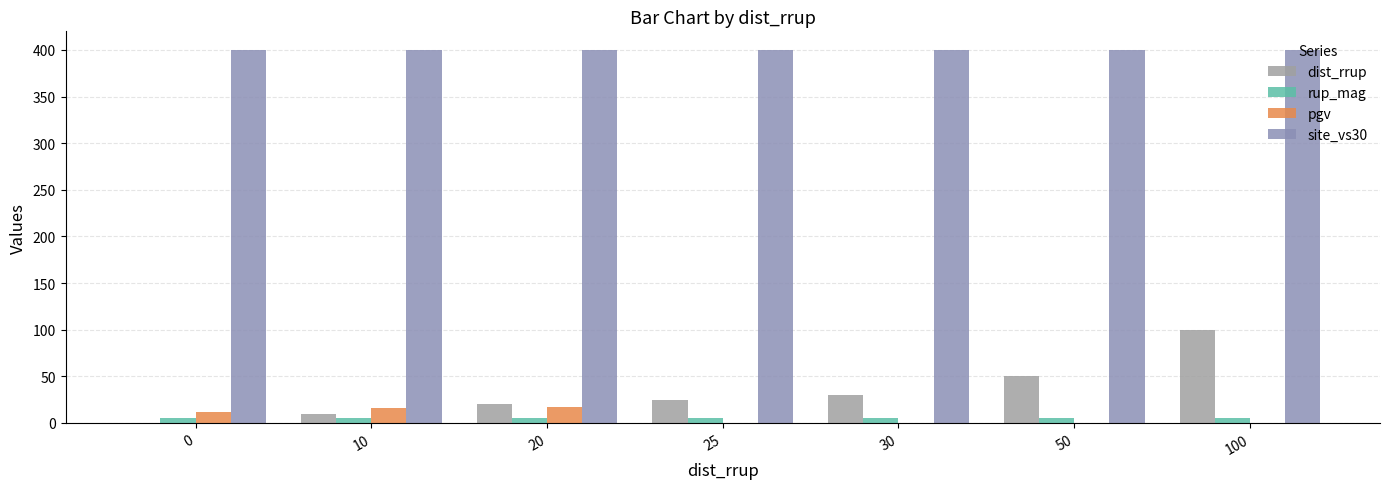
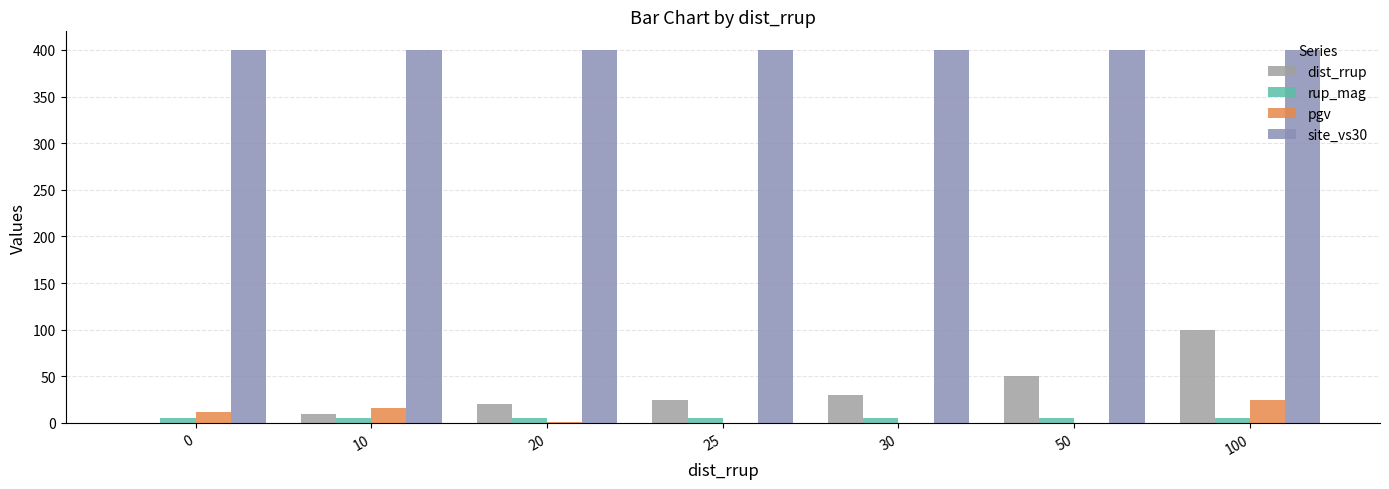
pgv, 20: 20 -> 0
pgv, 100: 0 -> 20
